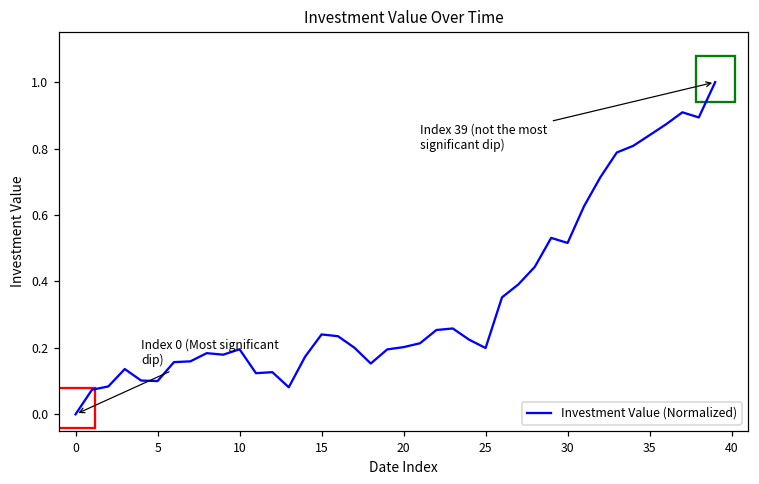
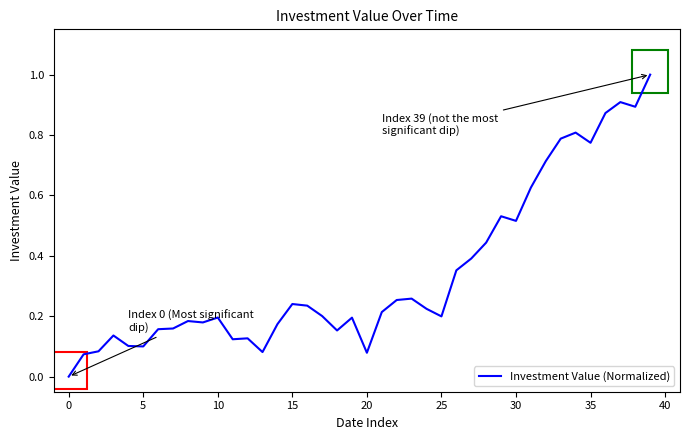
20: 0.20 -> 0.08
35: 0.84 -> 0.77
